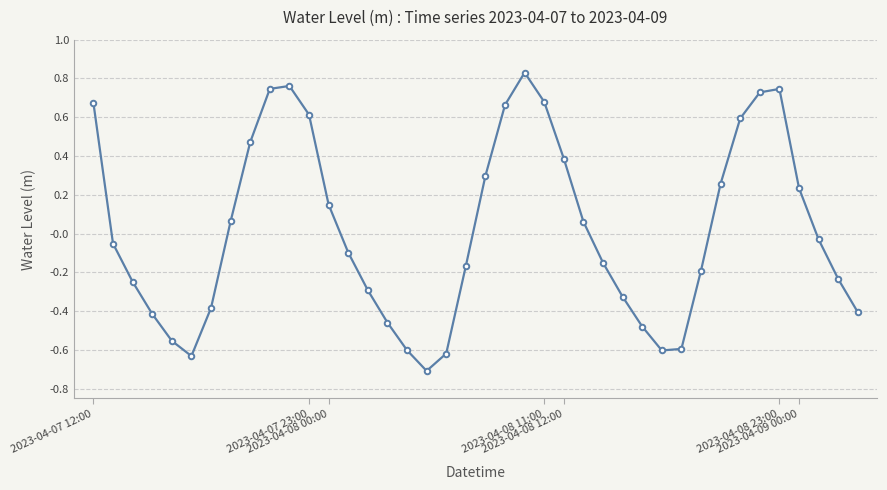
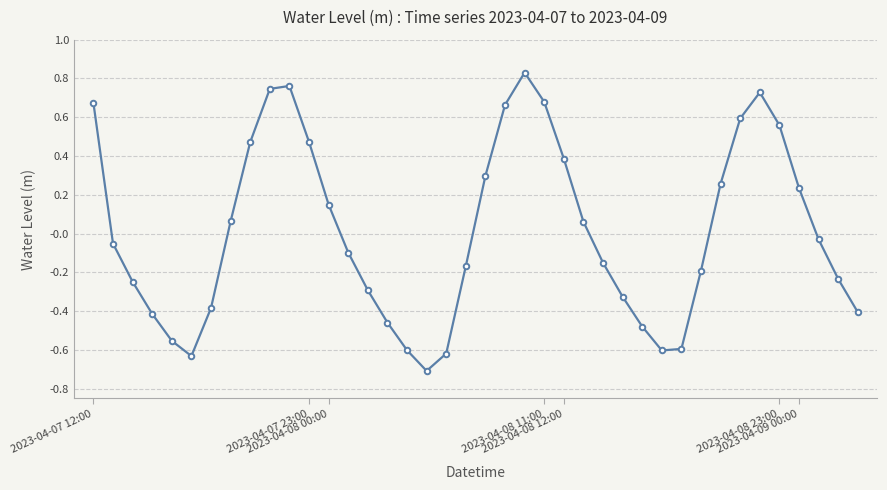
2023-04-07 23:00: 0.61 -> 0.47
2023-04-08 23:00: 0.75 -> 0.56
